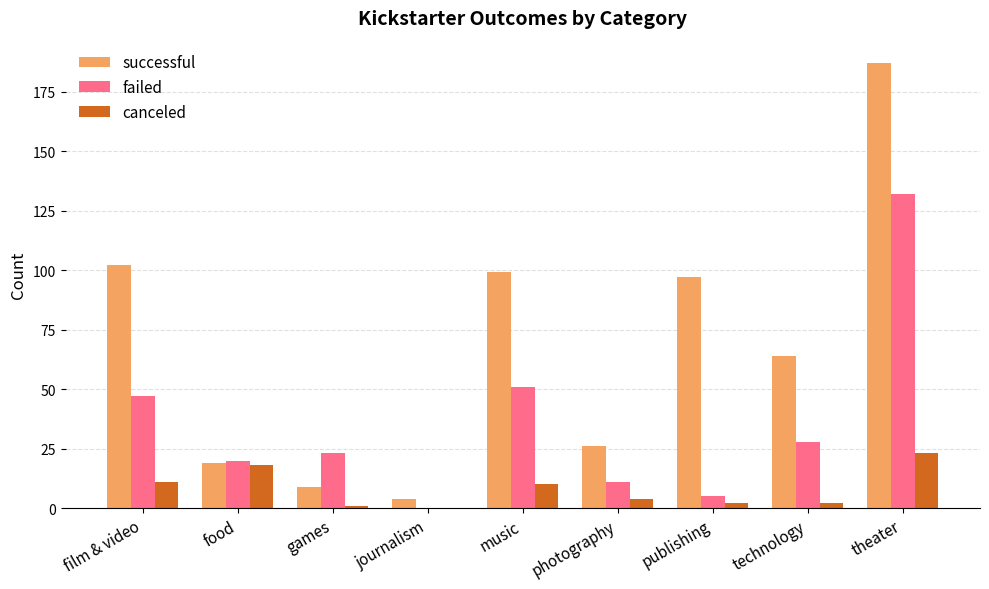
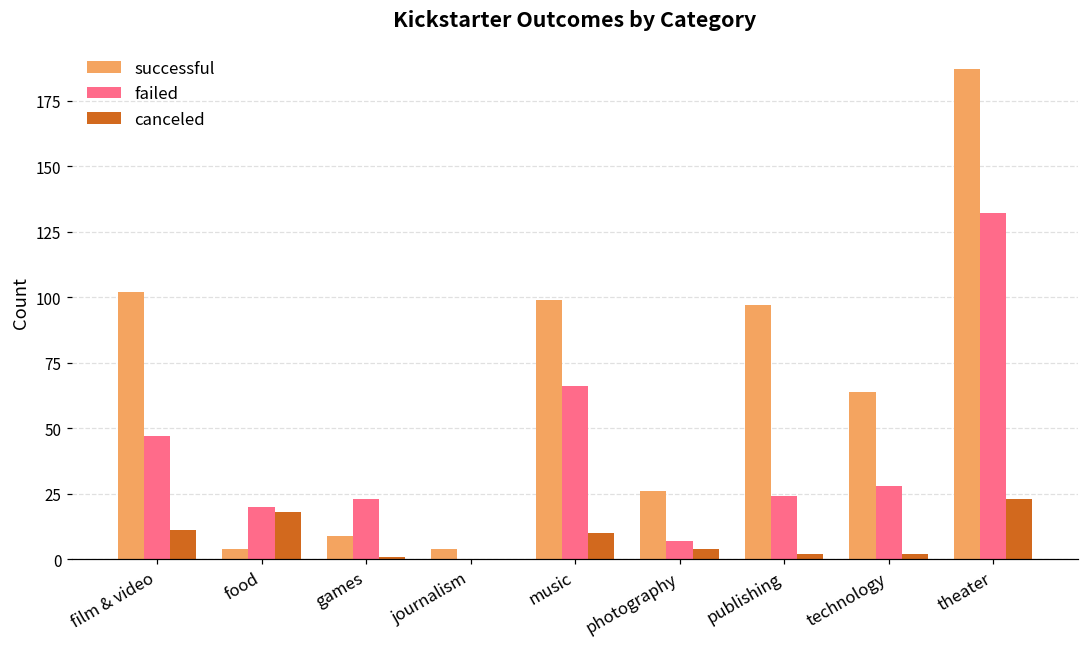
successful, food: 19 -> 4
failed, music: 51 -> 66
failed, photography: 11 -> 7
failed, publishing: 5 -> 24
